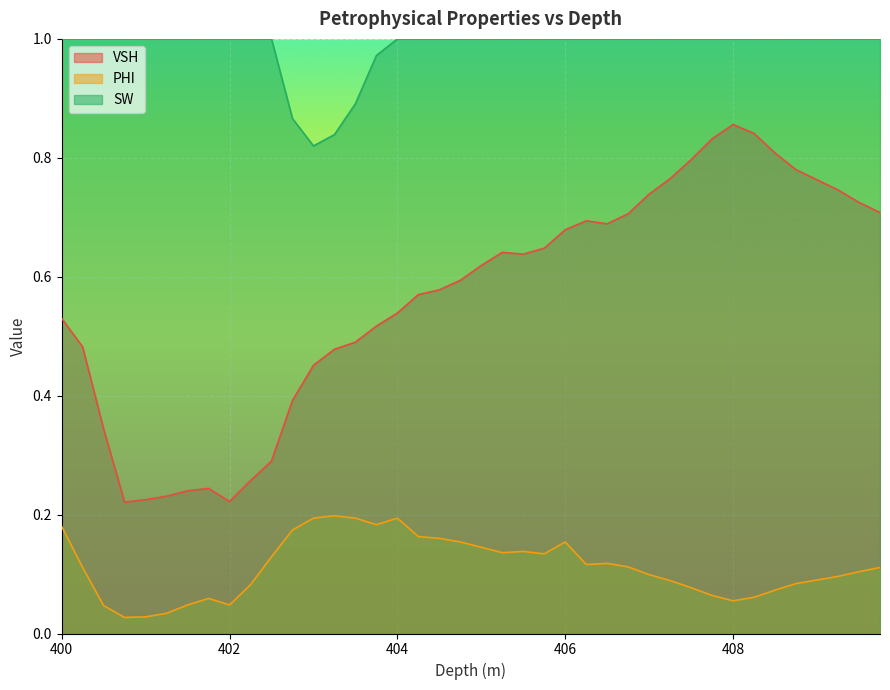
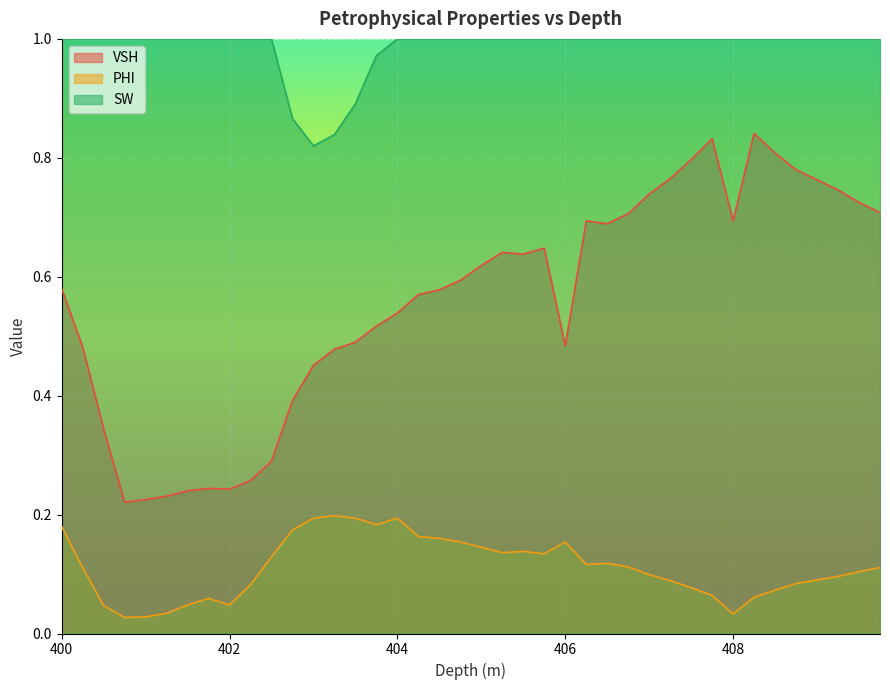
VSH, 400: 0.53 -> 0.58
VSH, 402: 0.22 -> 0.24
VSH, 406: 0.68 -> 0.48
VSH, 408: 0.86 -> 0.69
PHI, 408: 0.06 -> 0.03
